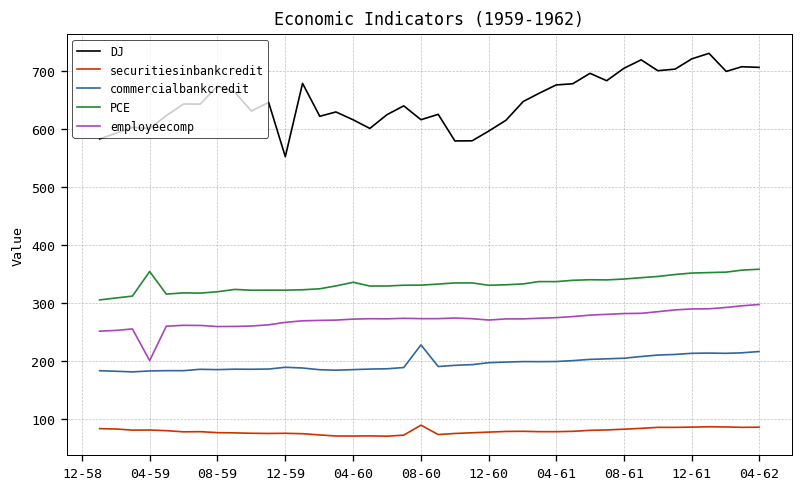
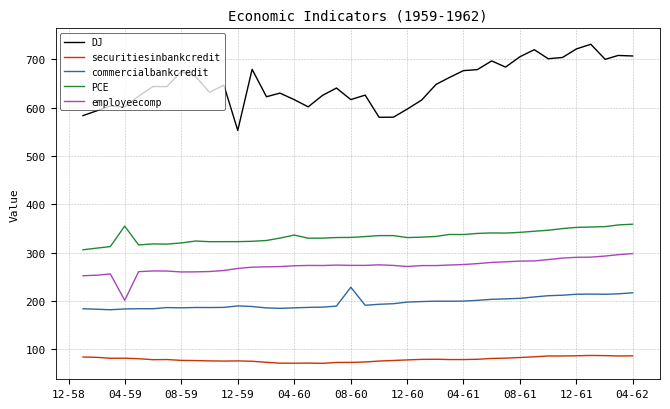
securitiesinbankcredit, 08-60: 90 -> 70
